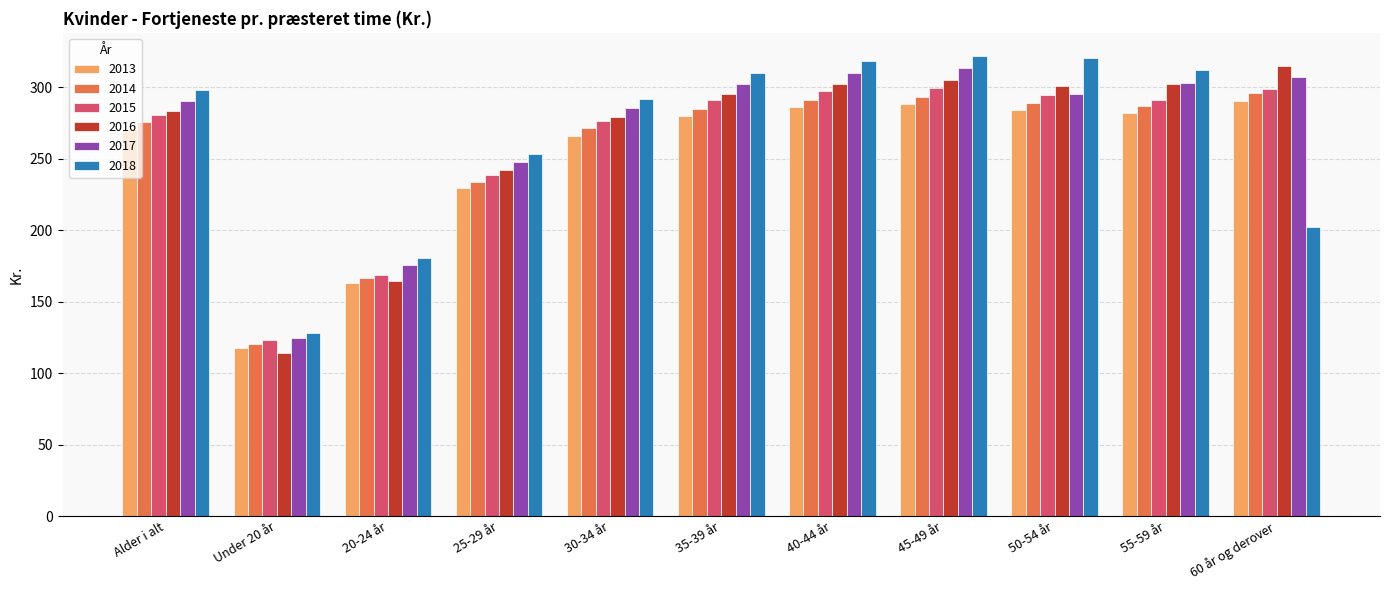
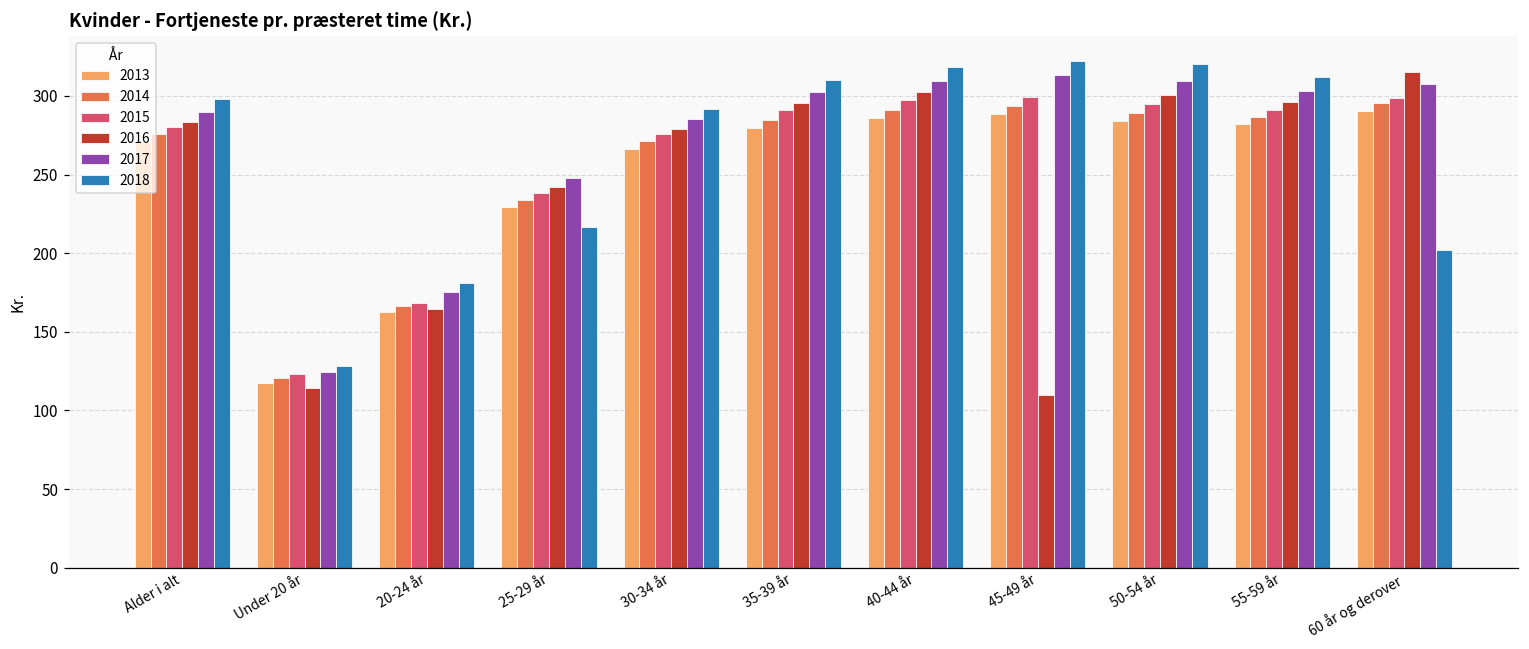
2018, 25-29 år: 253 -> 216
2016, 45-49 år: 305 -> 110
2017, 50-54 år: 295 -> 310
2016, 55-59 år: 303 -> 296
